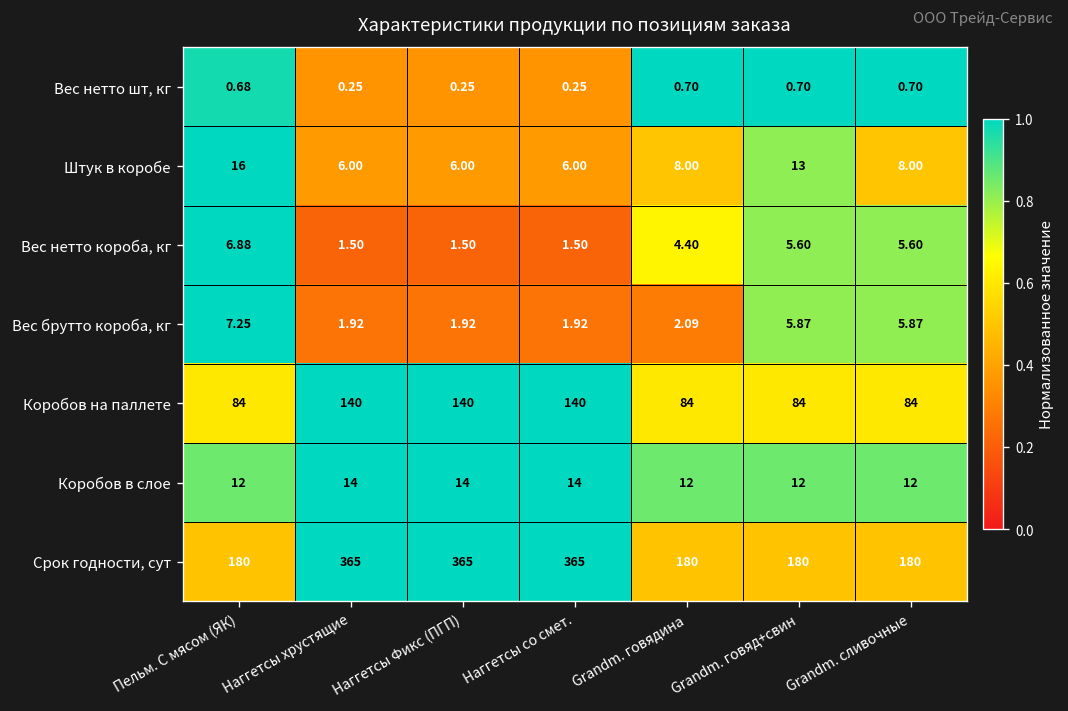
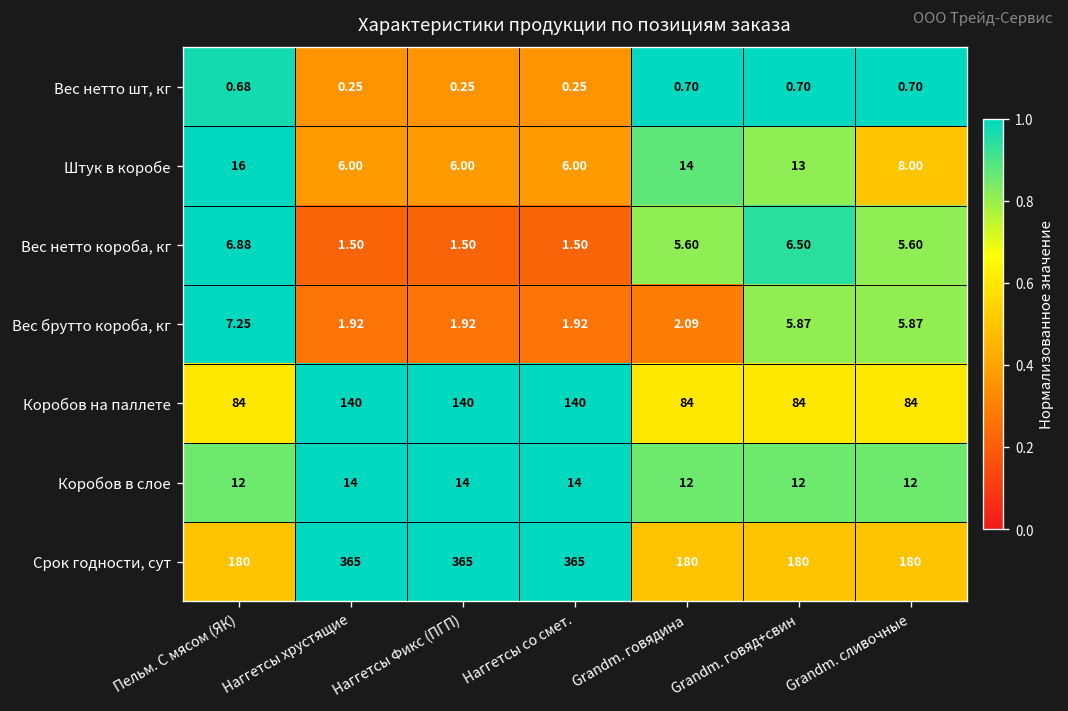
Штук в коробе, Grandm. говядина: 8.00 -> 14
Вес нетто коробa, кг, Grandm. говядина: 4.40 -> 5.60
Вес нетто коробa, кг, Grandm. говяд+свин: 5.60 -> 6.50
